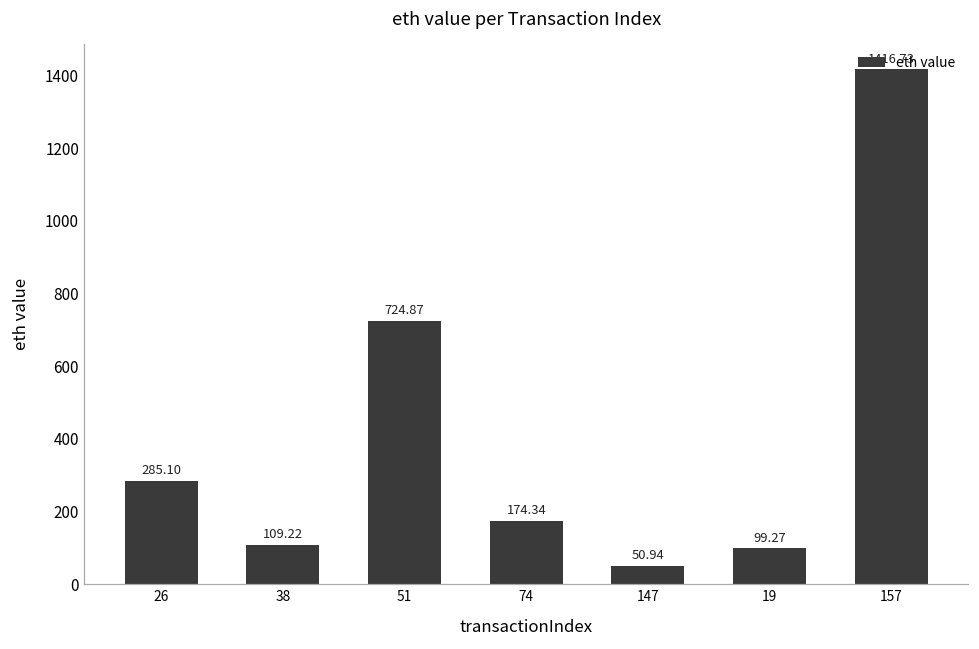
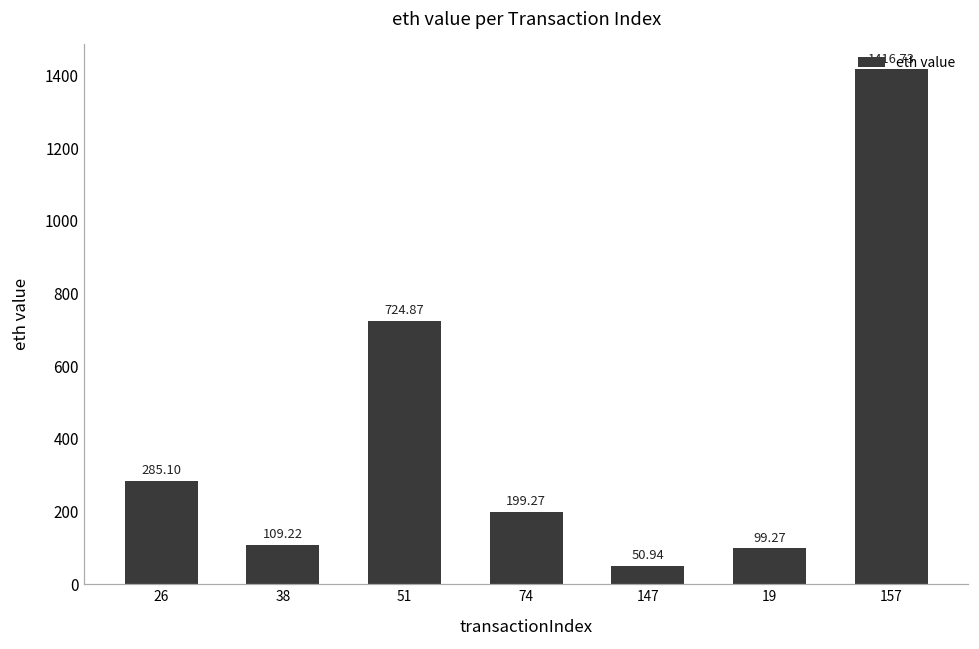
74: 174.34 -> 199.27
